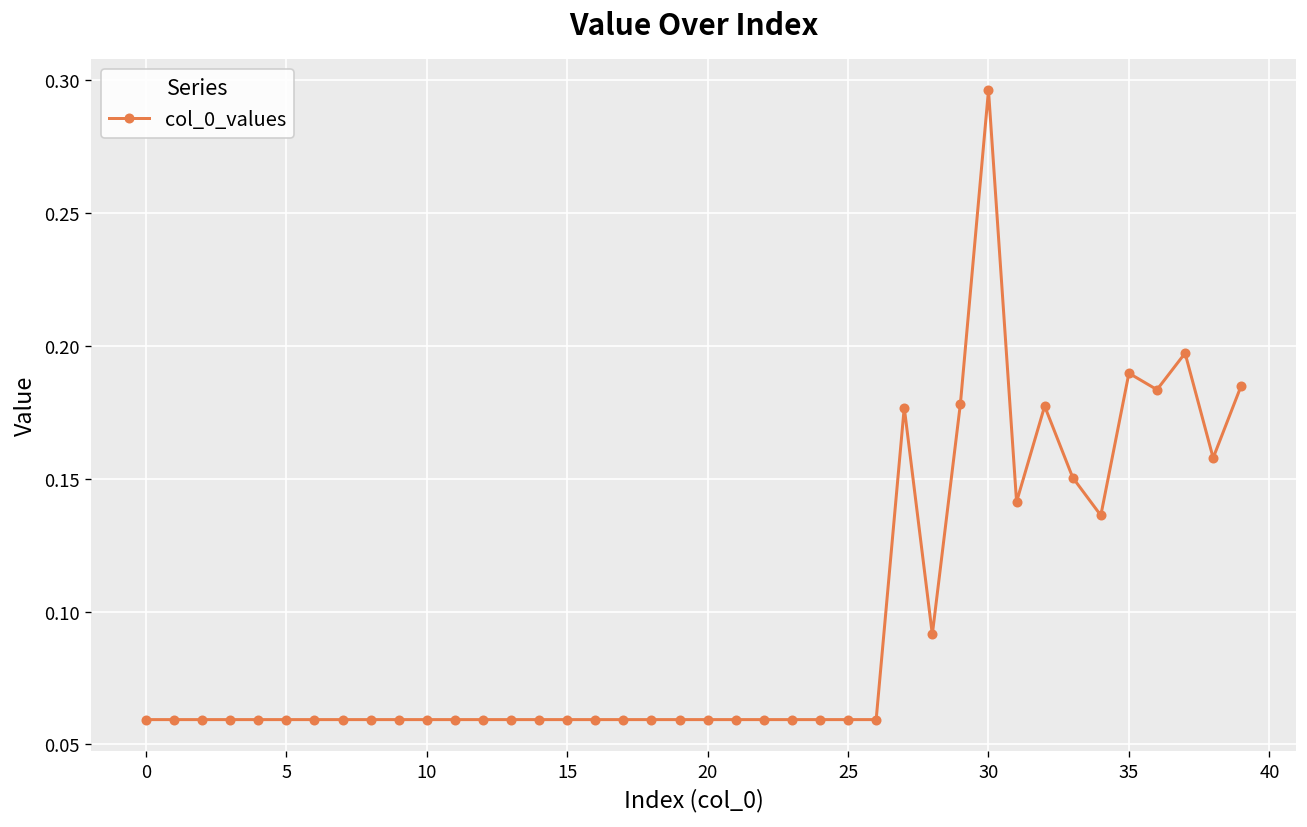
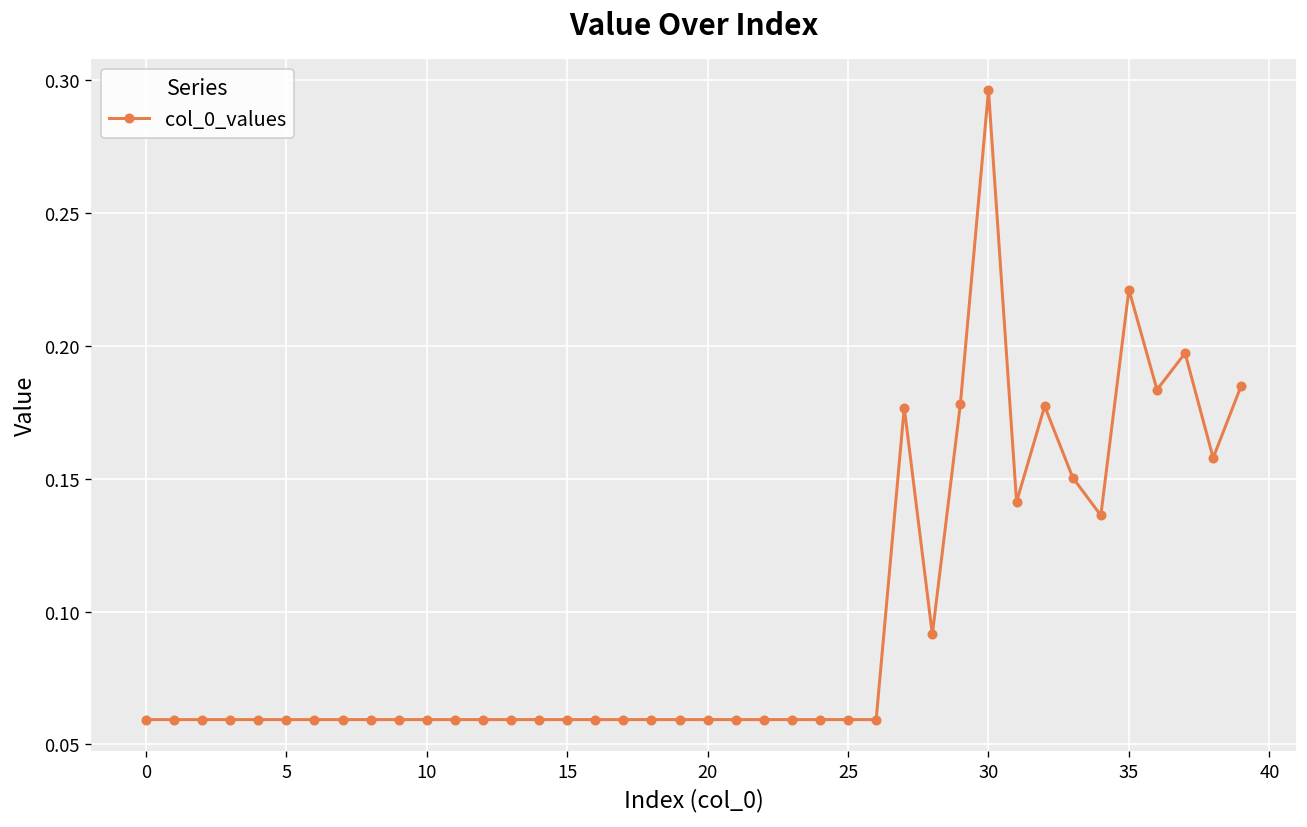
35: 0.190 -> 0.221
